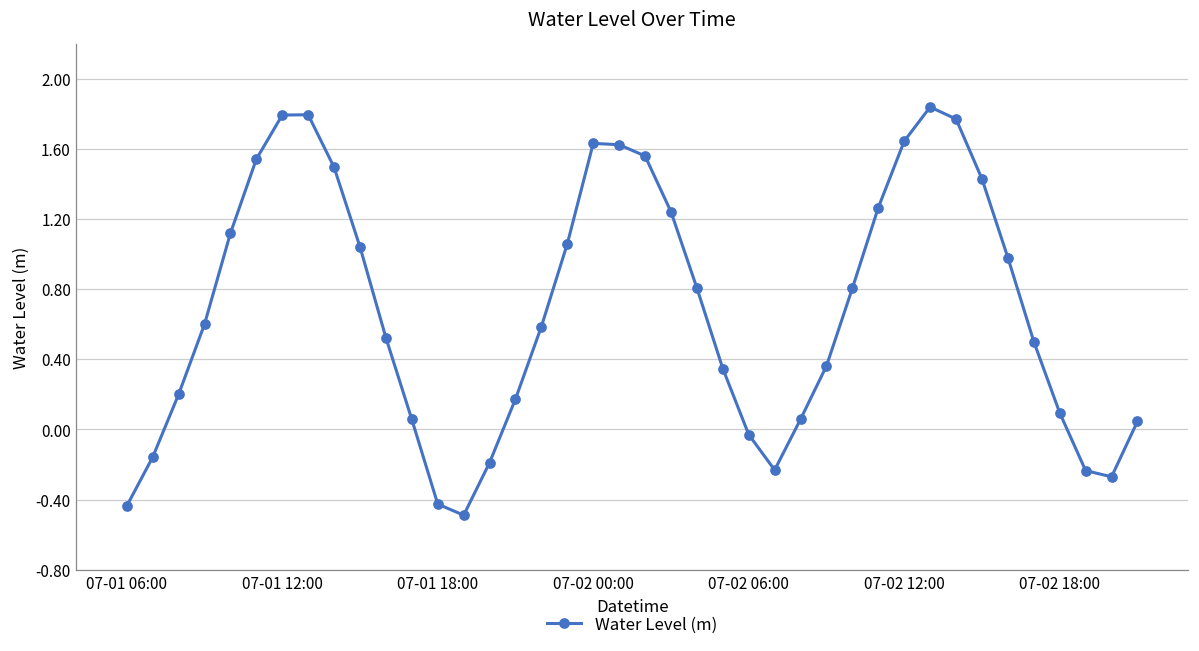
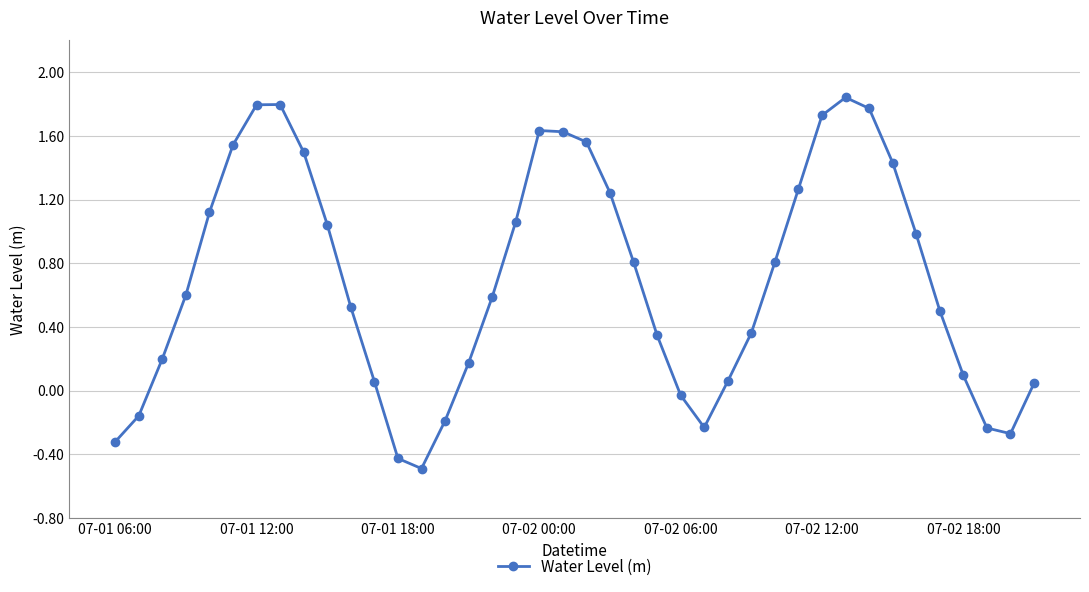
07-01 06:00: -0.44 -> -0.32
07-02 12:00: 1.65 -> 1.73
